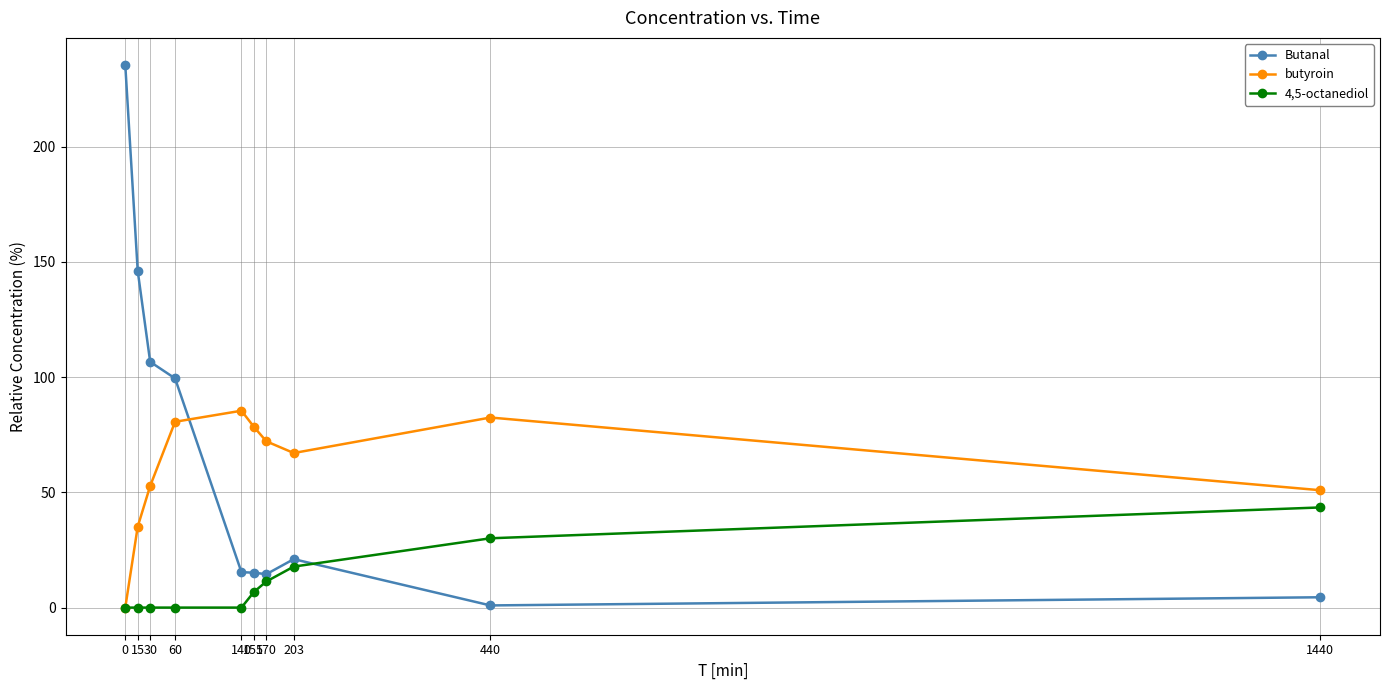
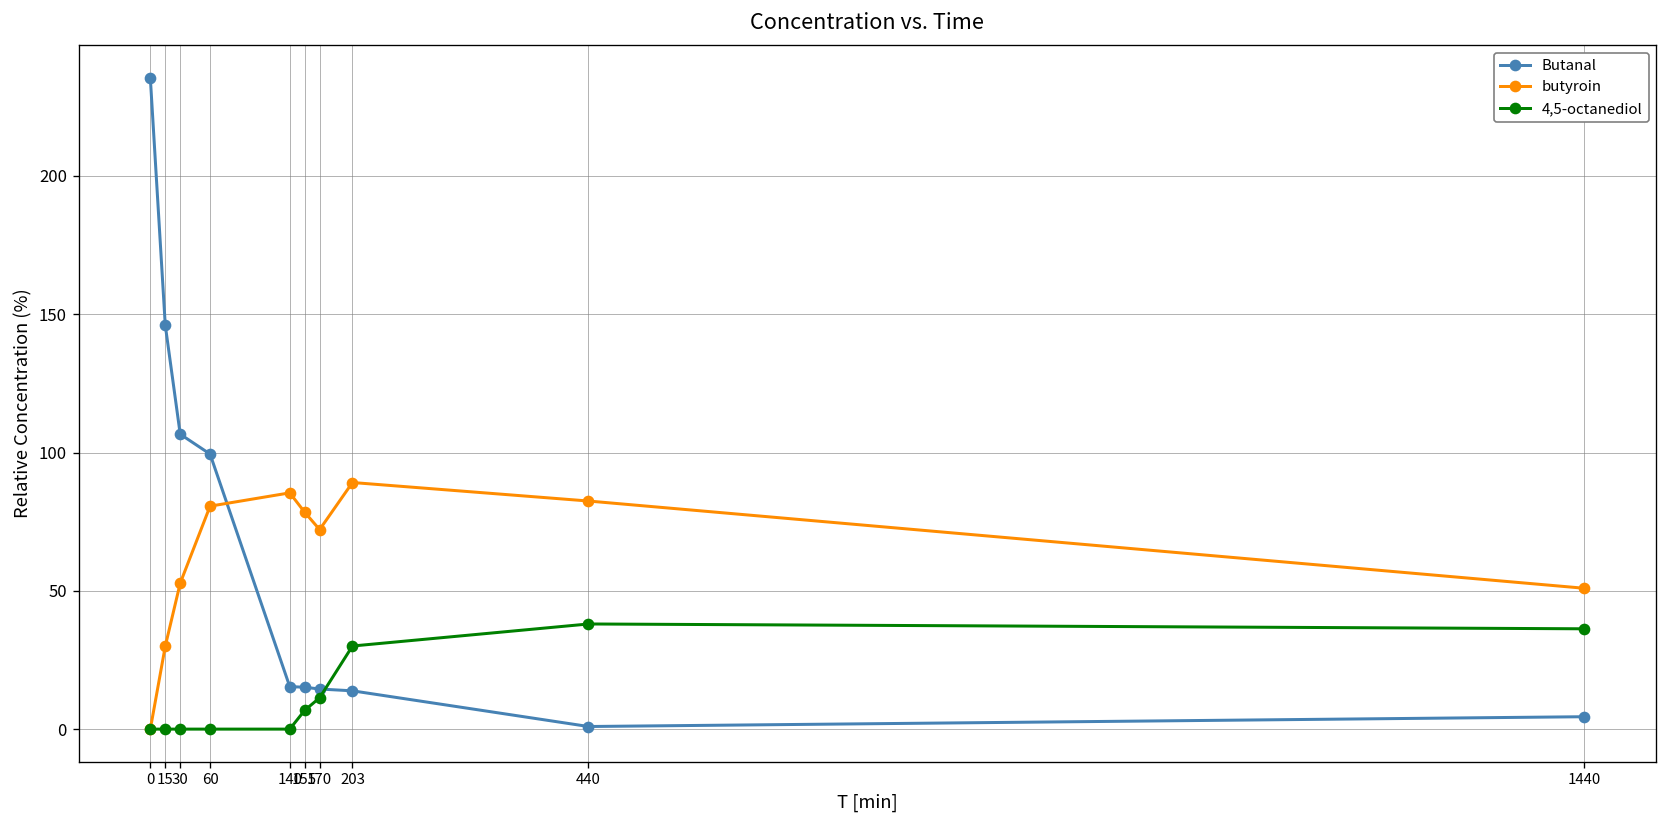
butyroin, 15: 35 -> 30
Butanal, 203: 21 -> 14
butyroin, 203: 67 -> 89
4,5-octanediol, 203: 18 -> 30
4,5-octanediol, 440: 30 -> 38
4,5-octanediol, 1440: 43 -> 36
